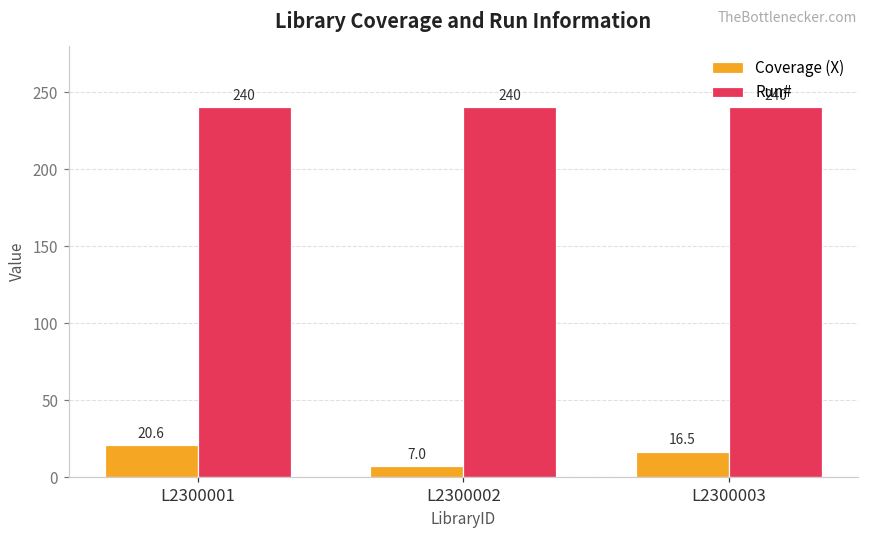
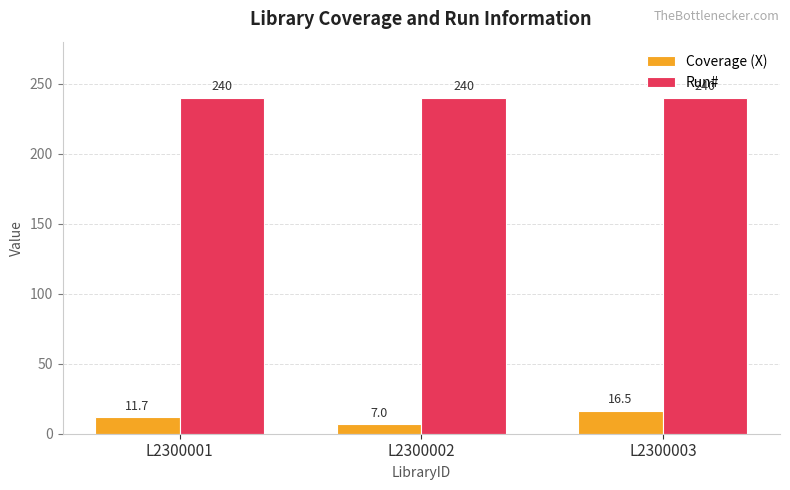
Coverage (X), L2300001: 20.6 -> 11.7
